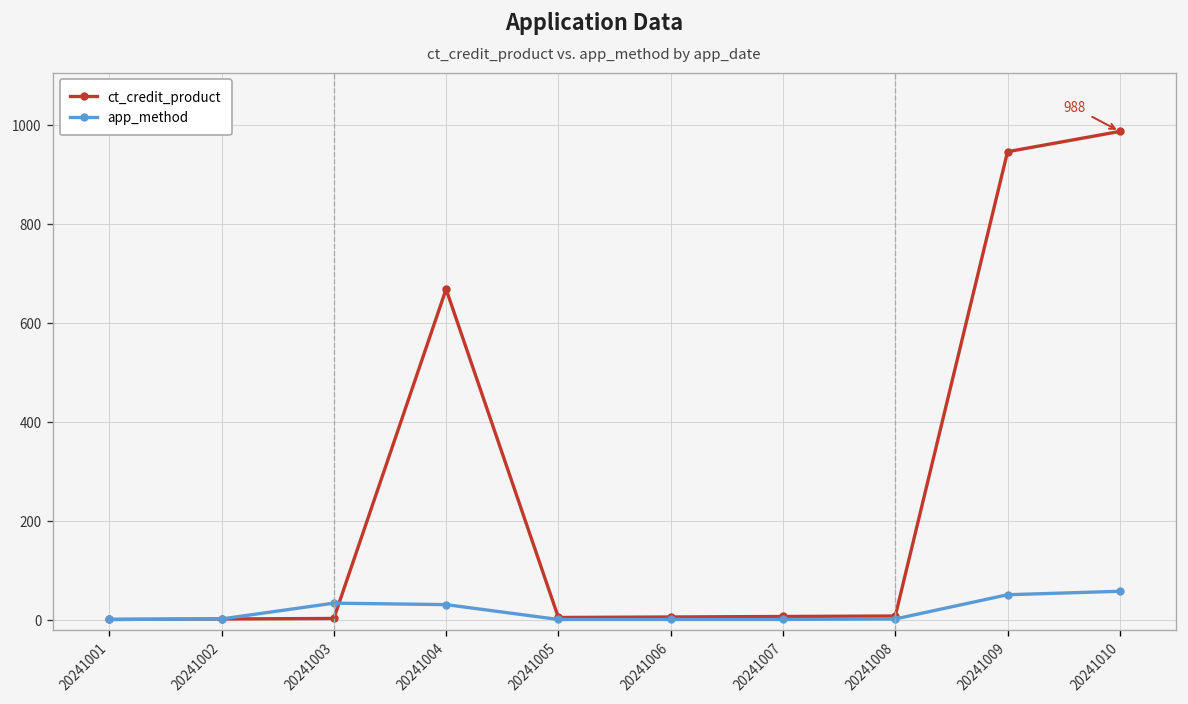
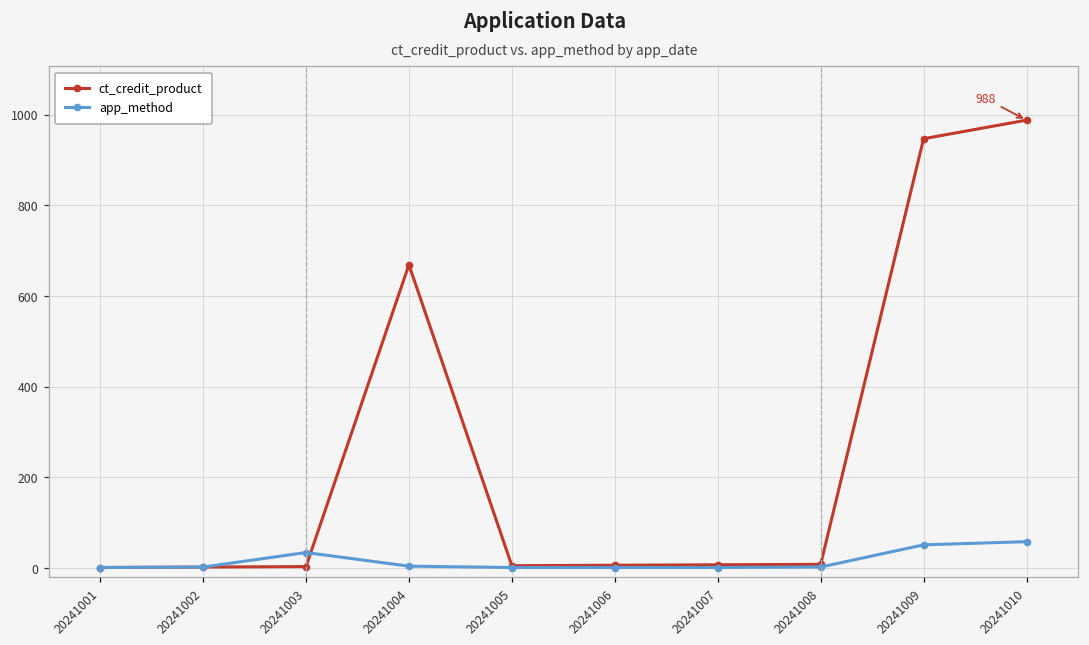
app_method, 20241004: 30 -> 0
